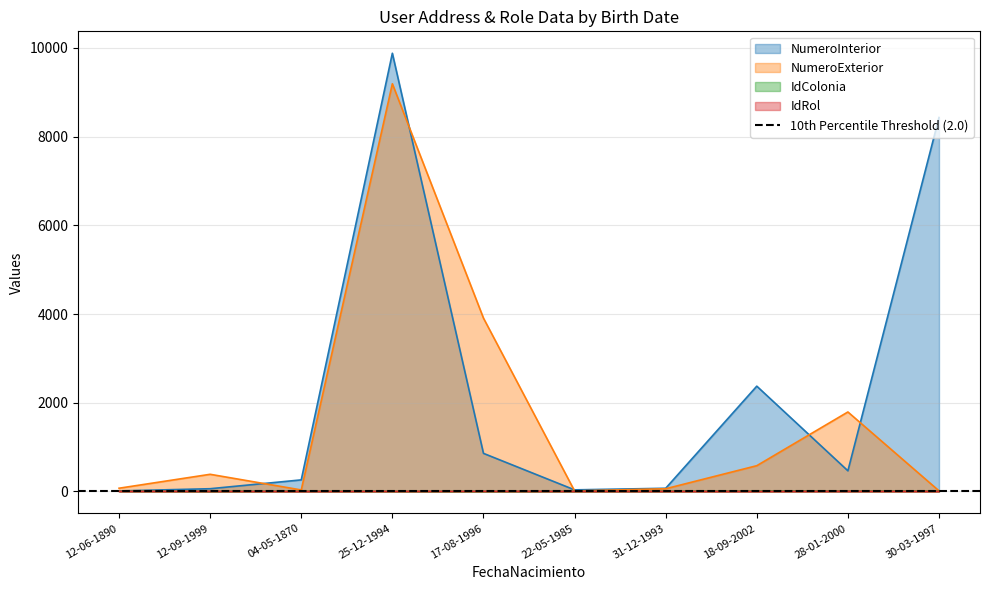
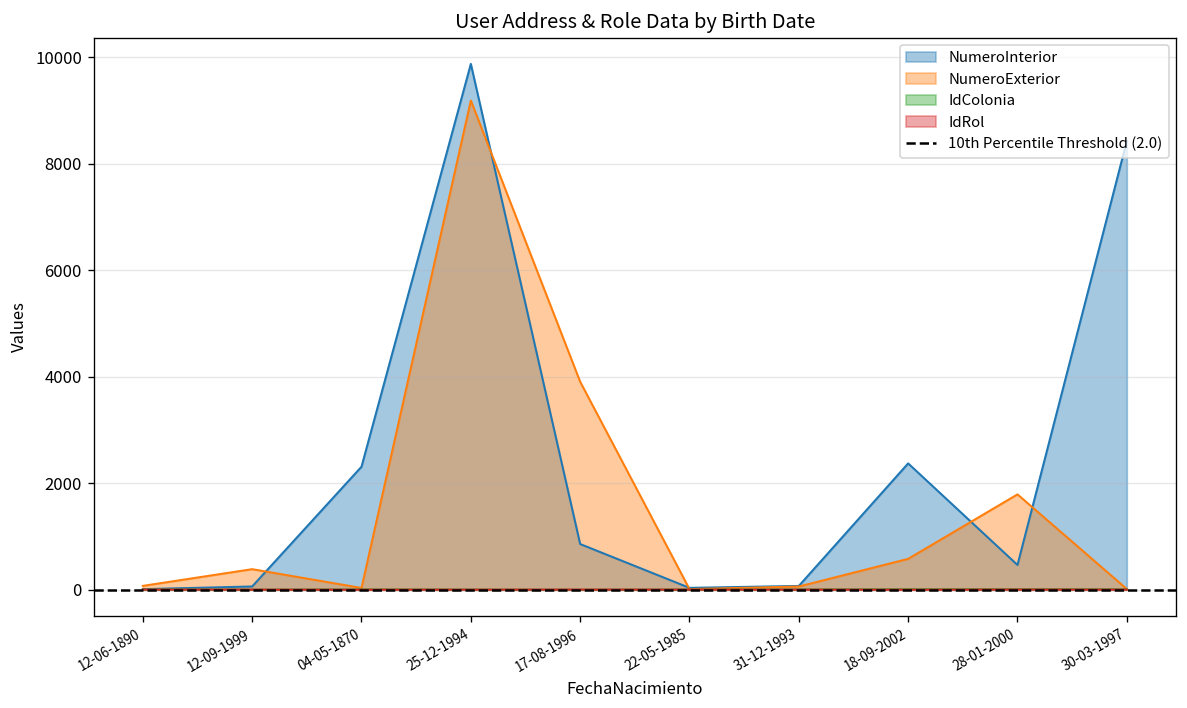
NumeroInterior, 04-05-1870: 300 -> 2300
